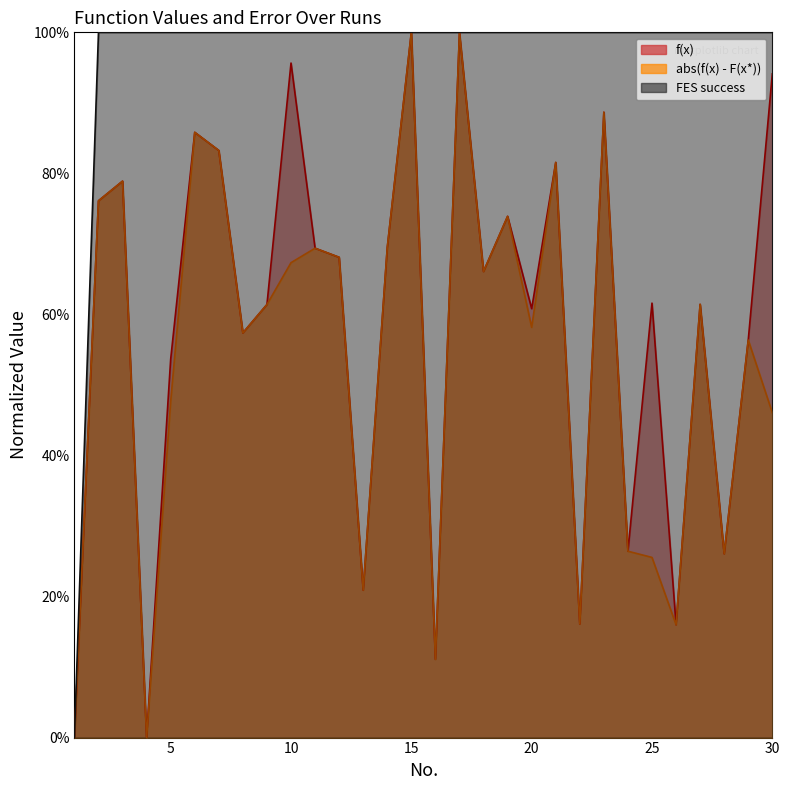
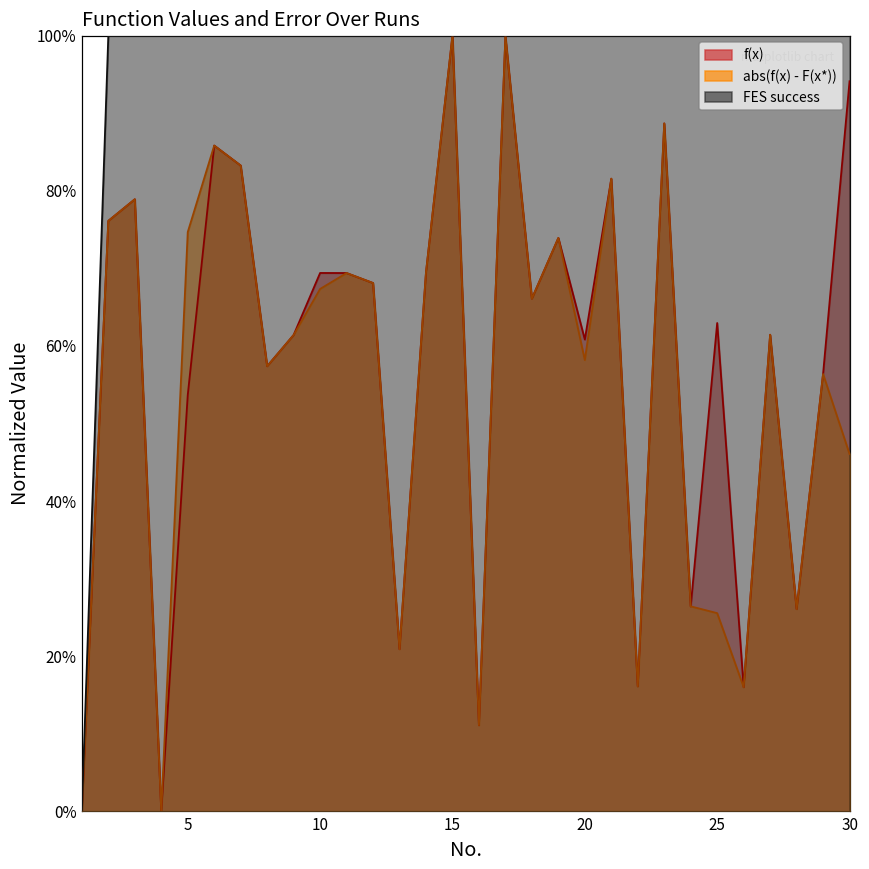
abs(f(x) - F(x*)), 5: 48% -> 75%
f(x), 10: 96% -> 69%
f(x), 25: 62% -> 63%
